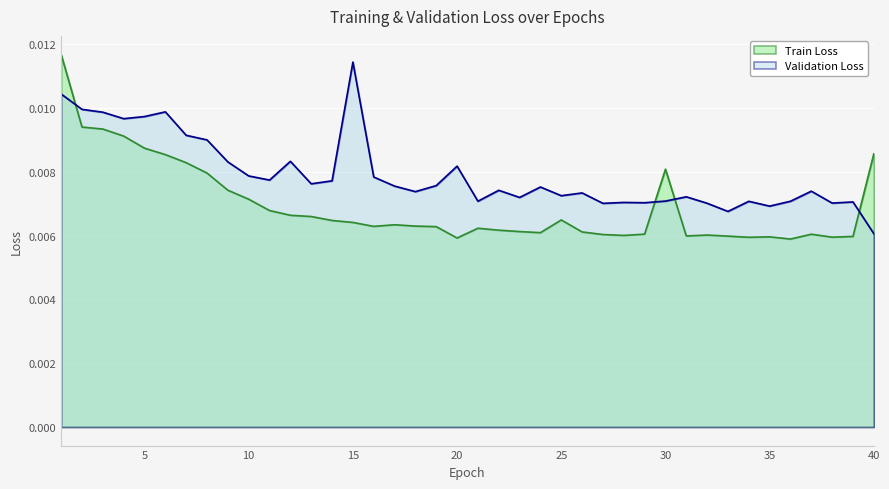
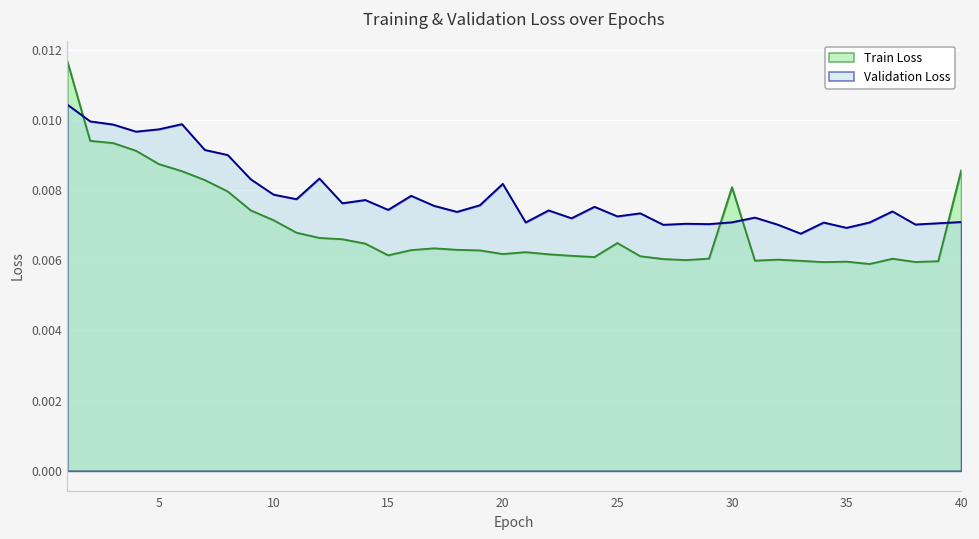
Train Loss, 15: 0.0064 -> 0.0061
Validation Loss, 15: 0.0114 -> 0.0074
Train Loss, 20: 0.0059 -> 0.0062
Validation Loss, 40: 0.0061 -> 0.0071
